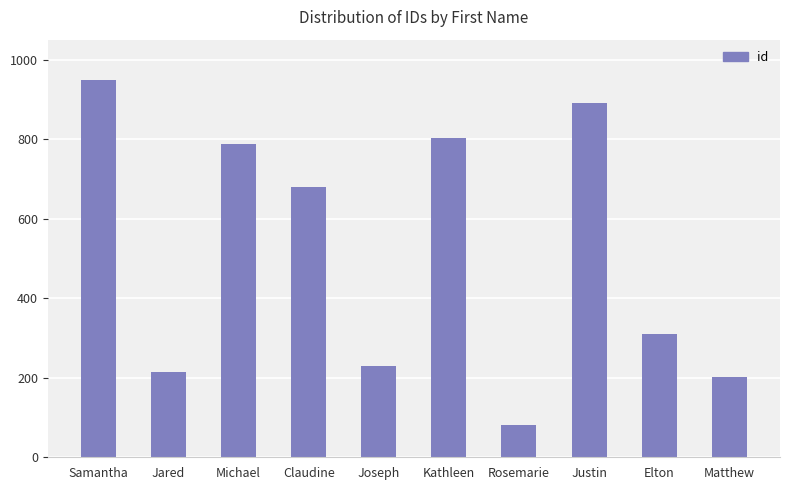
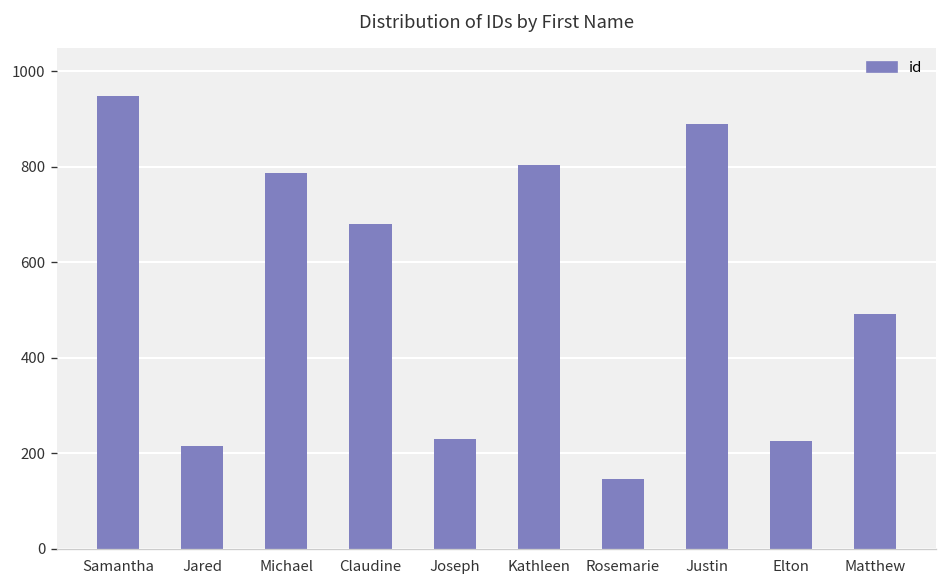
Rosemarie: 80 -> 150
Elton: 310 -> 230
Matthew: 200 -> 490
